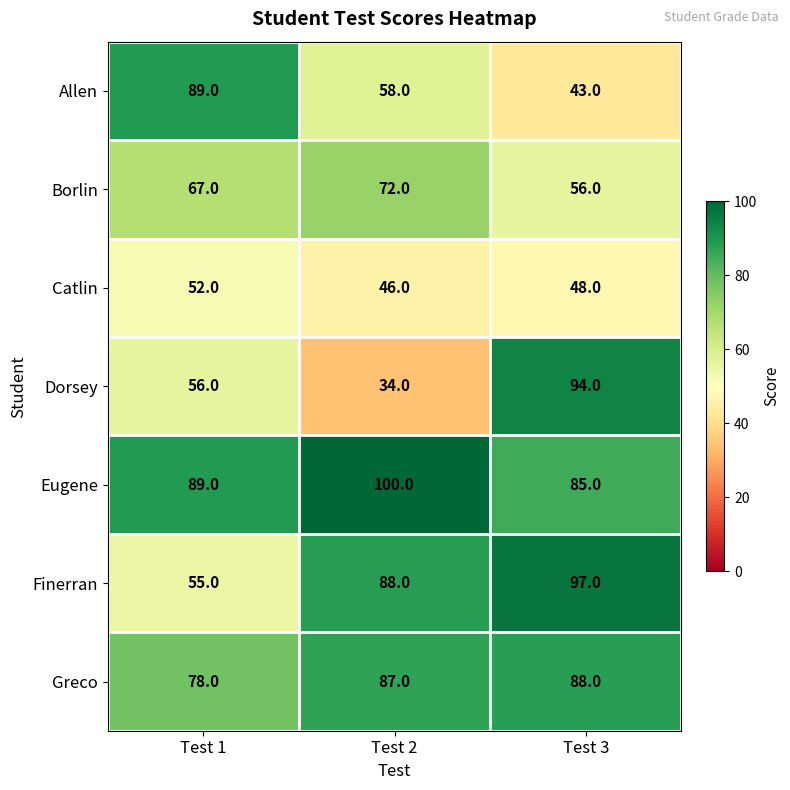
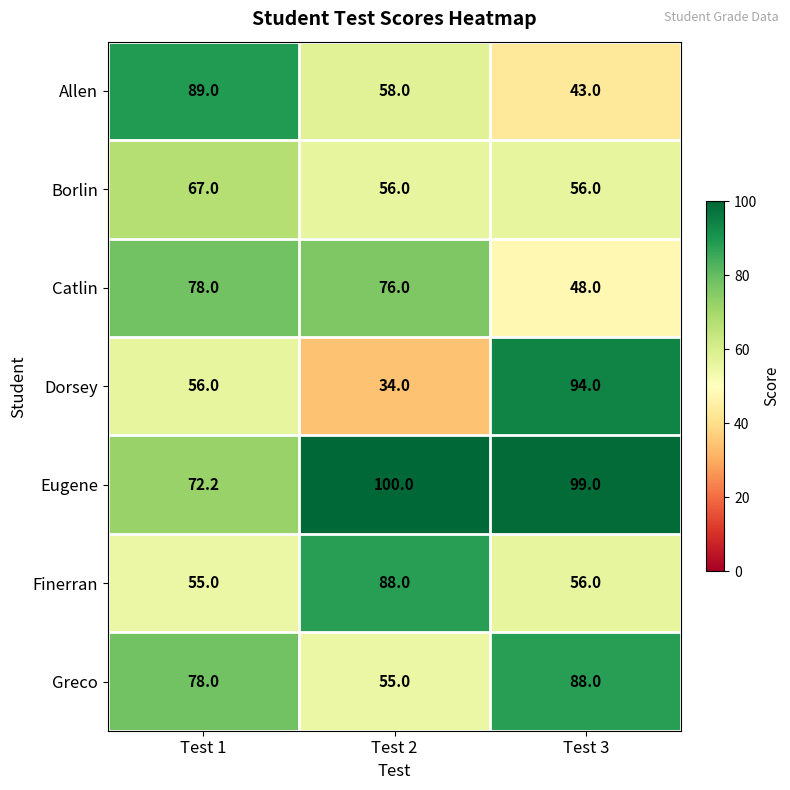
Borlin, Test 2: 72.0 -> 56.0
Catlin, Test 1: 52.0 -> 78.0
Catlin, Test 2: 46.0 -> 76.0
Eugene, Test 1: 89.0 -> 72.2
Eugene, Test 3: 85.0 -> 99.0
Finerran, Test 3: 97.0 -> 56.0
Greco, Test 2: 87.0 -> 55.0
